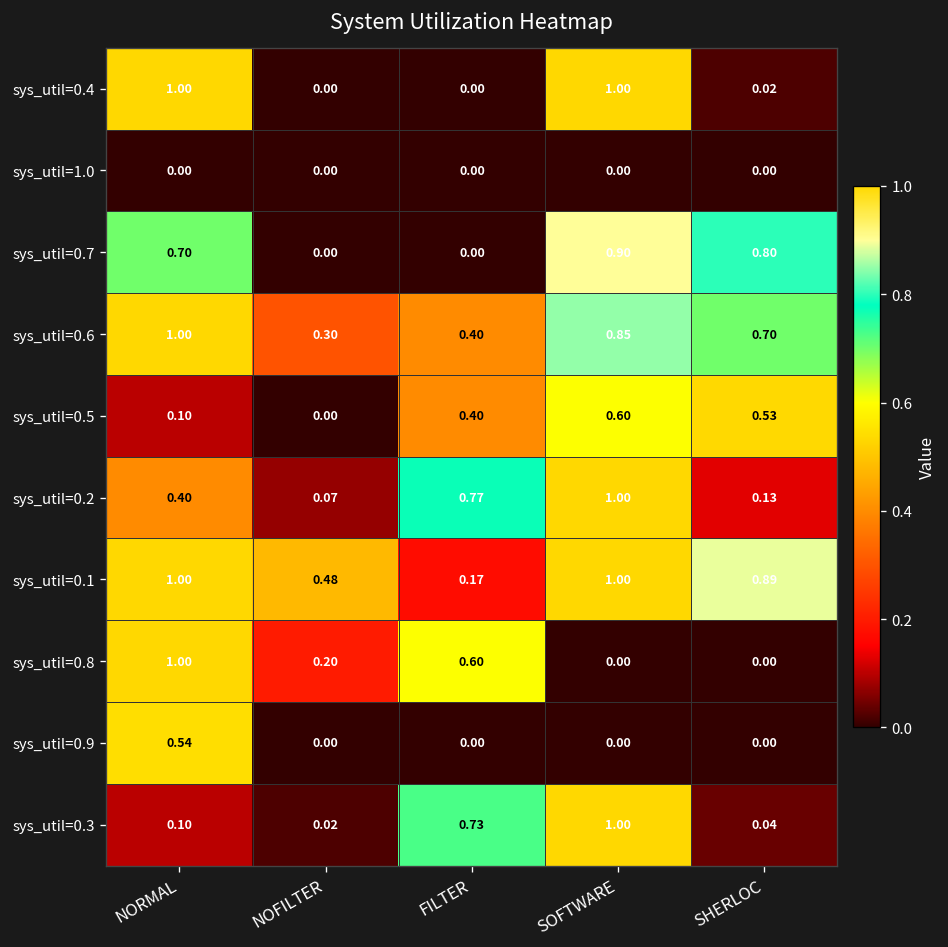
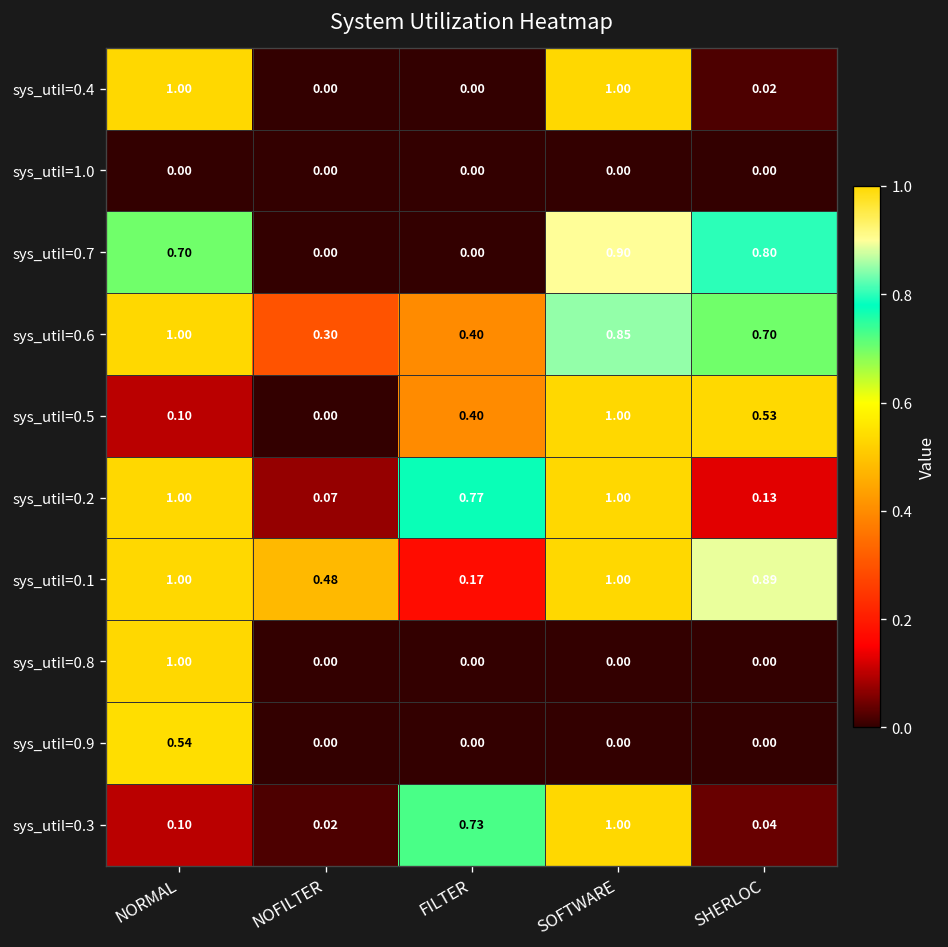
sys_util=0.5, SOFTWARE: 0.60 -> 1.00
sys_util=0.2, NORMAL: 0.40 -> 1.00
sys_util=0.8, NOFILTER: 0.20 -> 0.00
sys_util=0.8, FILTER: 0.60 -> 0.00
